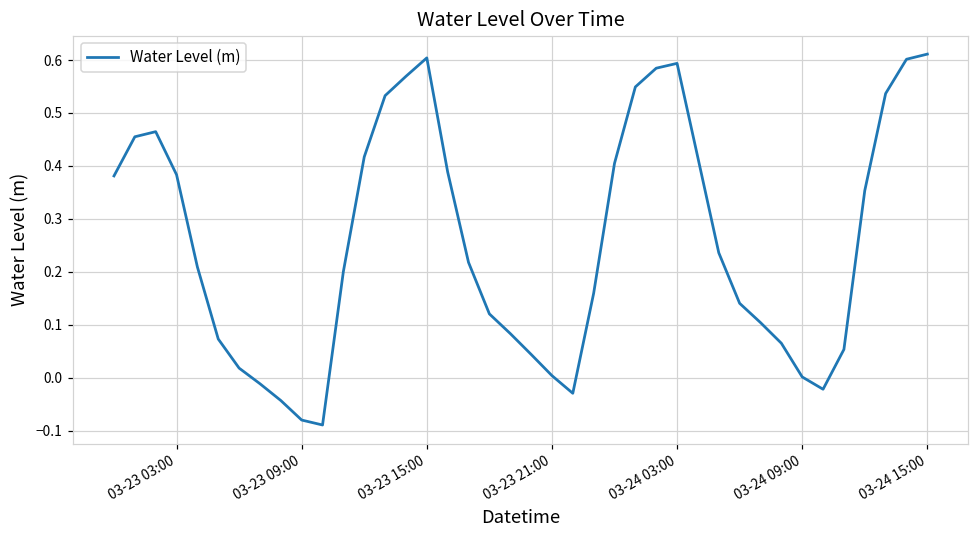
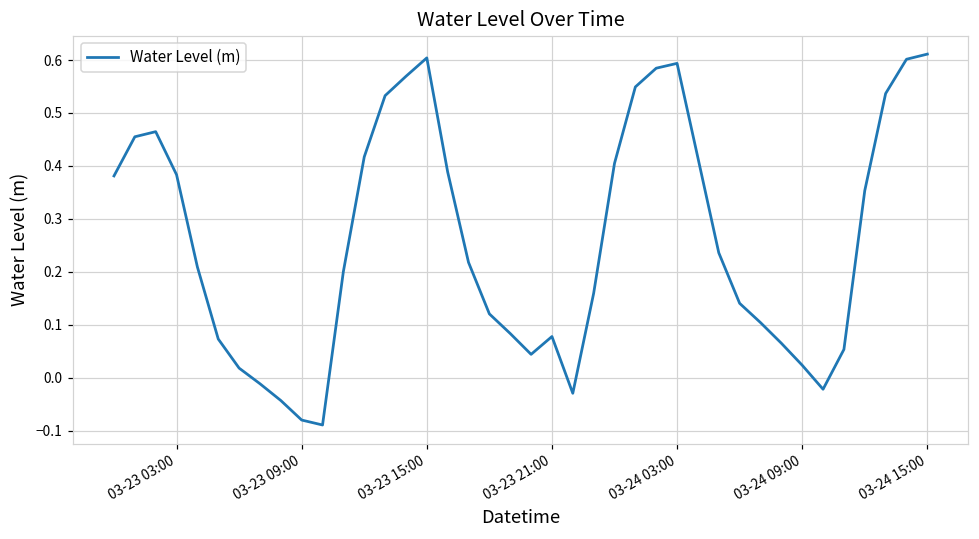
03-23 21:00: 0.00 -> 0.08
03-24 09:00: 0.00 -> 0.02
